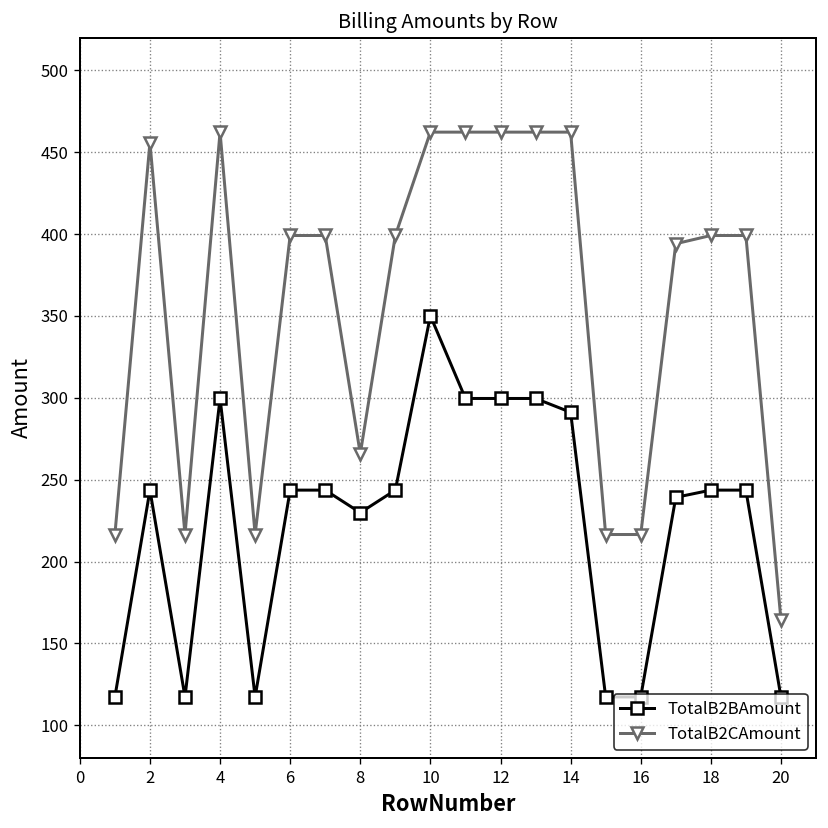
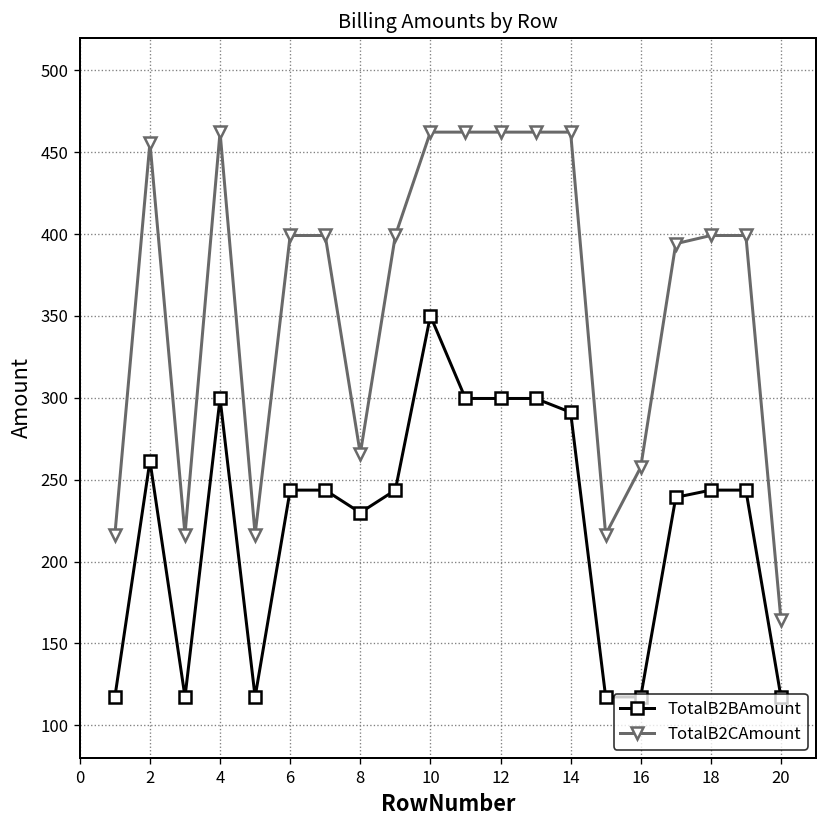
TotalB2BAmount, 2: 244 -> 262
TotalB2CAmount, 16: 217 -> 258
